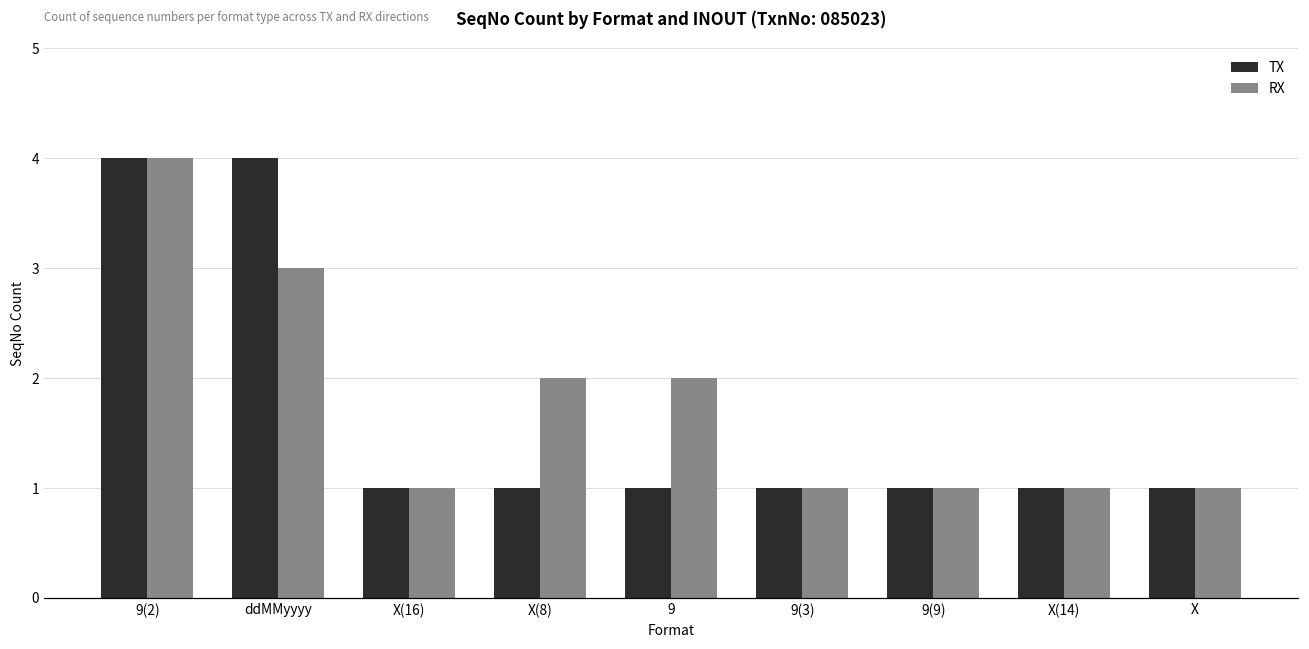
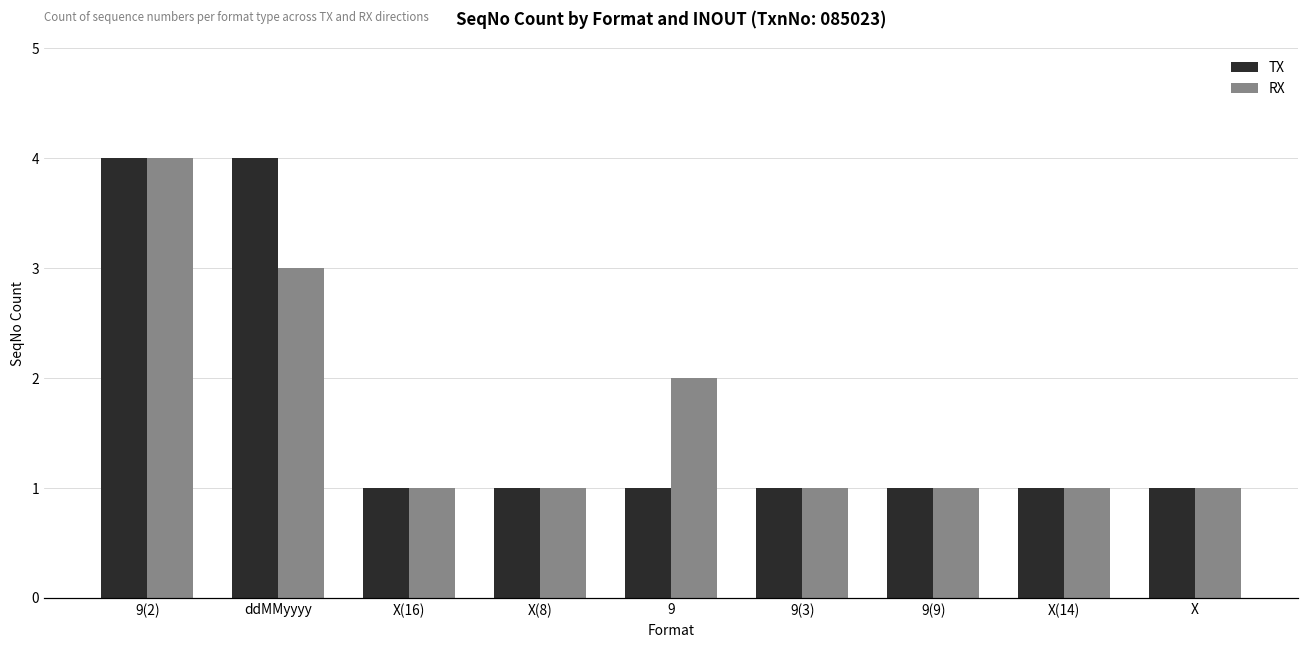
RX, X(8): 2 -> 1
